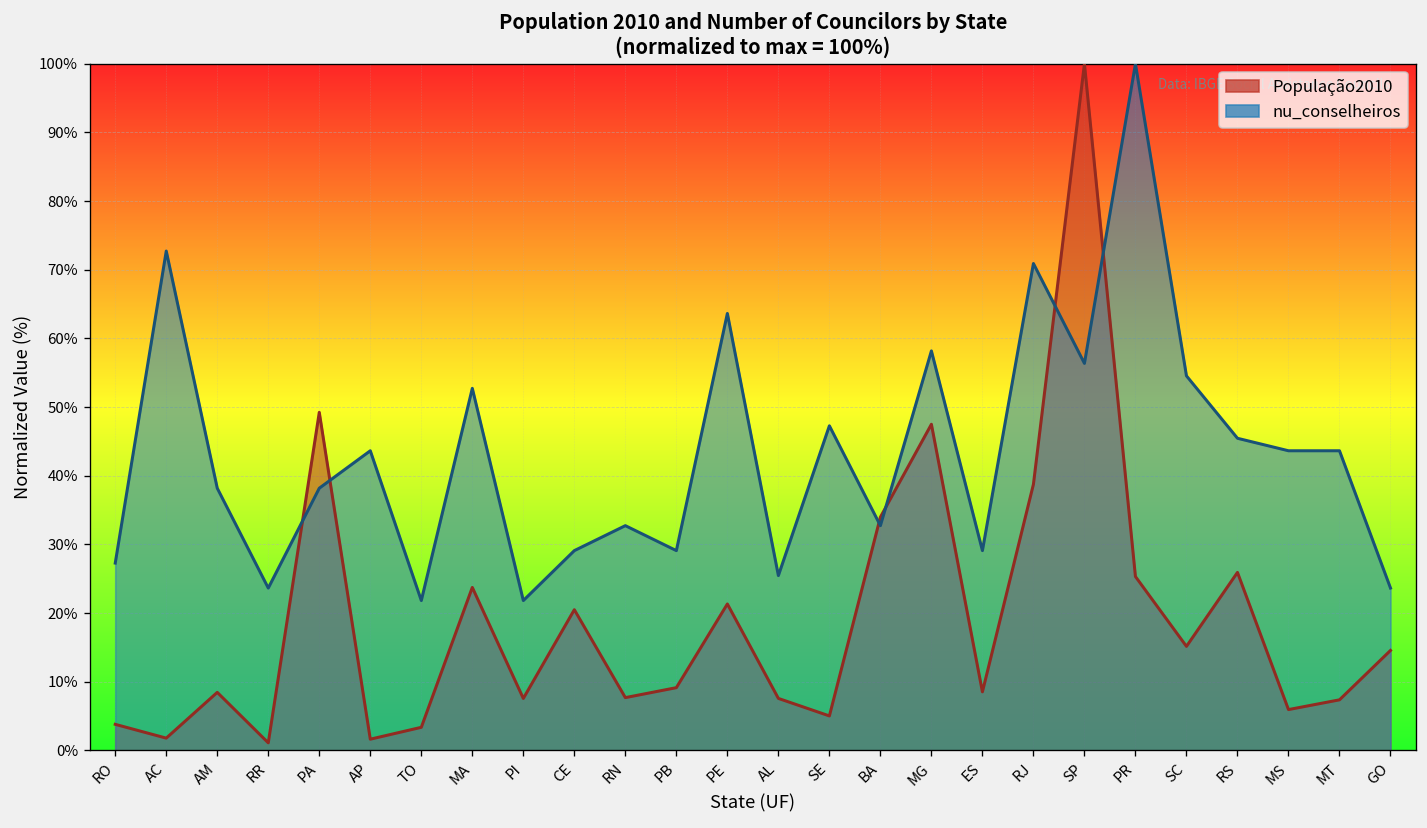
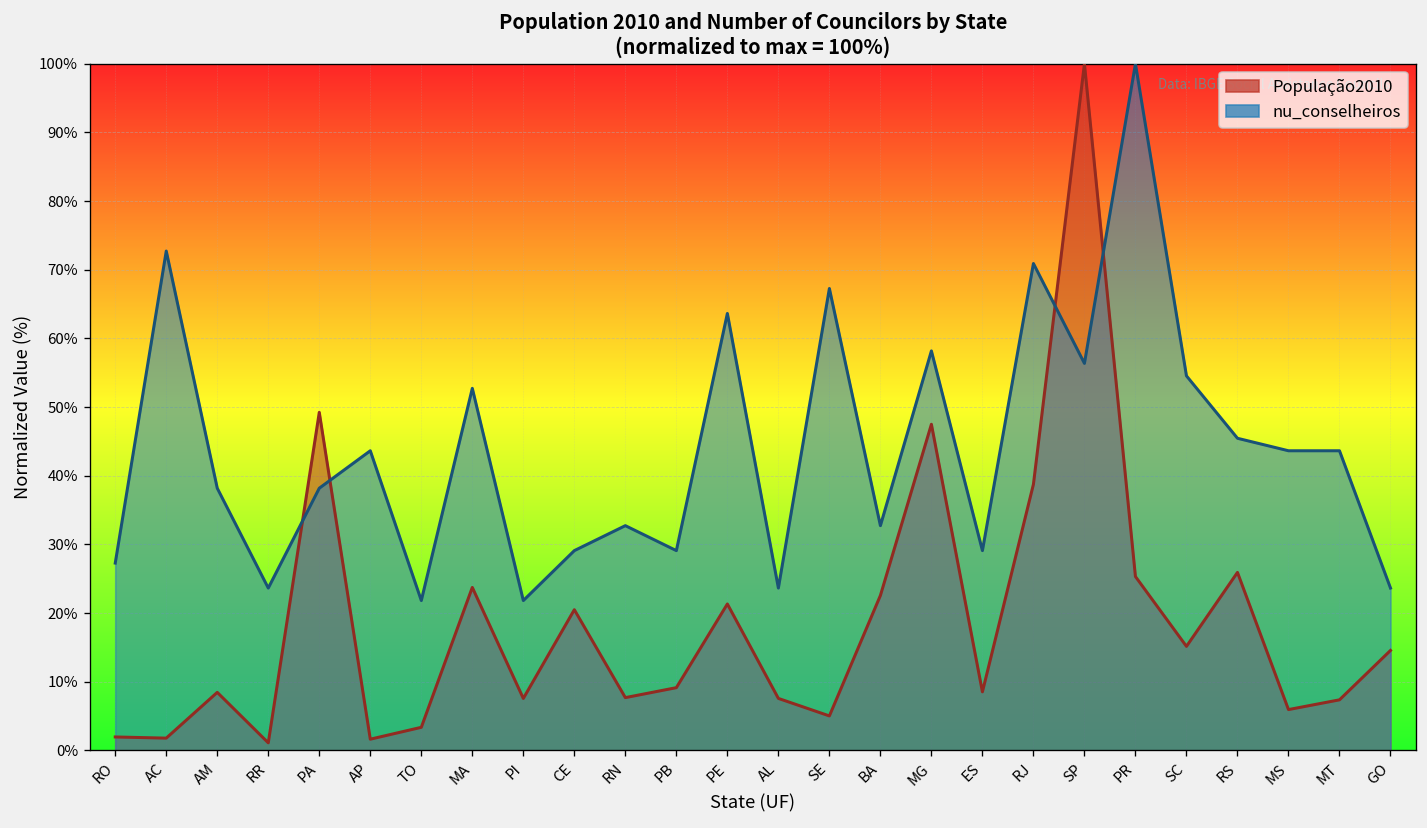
População2010, RO: 4% -> 2%
nu_conselheiros, AL: 25% -> 24%
nu_conselheiros, SE: 47% -> 67%
População2010, BA: 34% -> 23%
